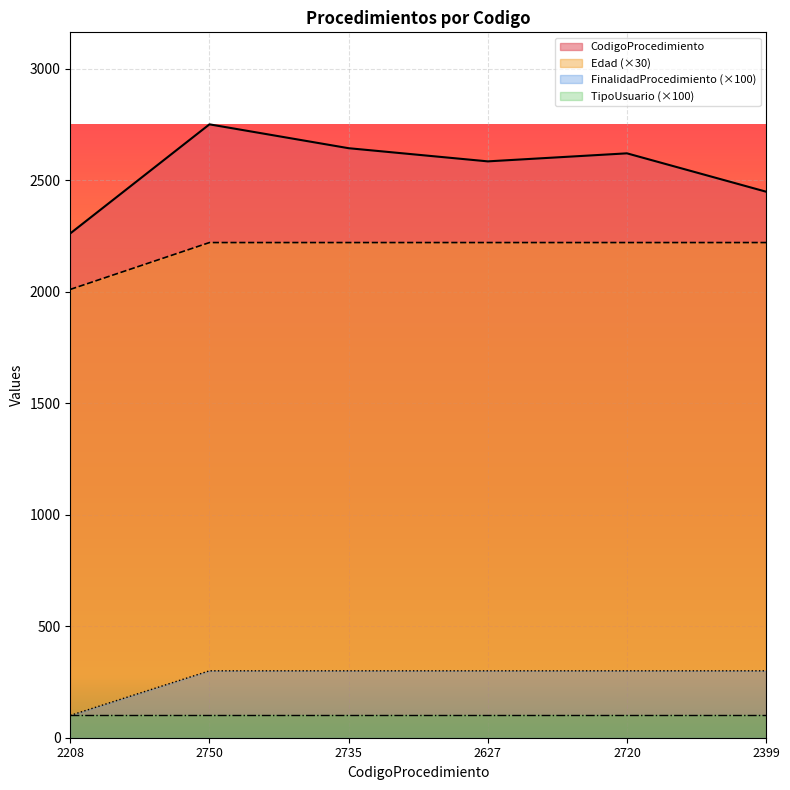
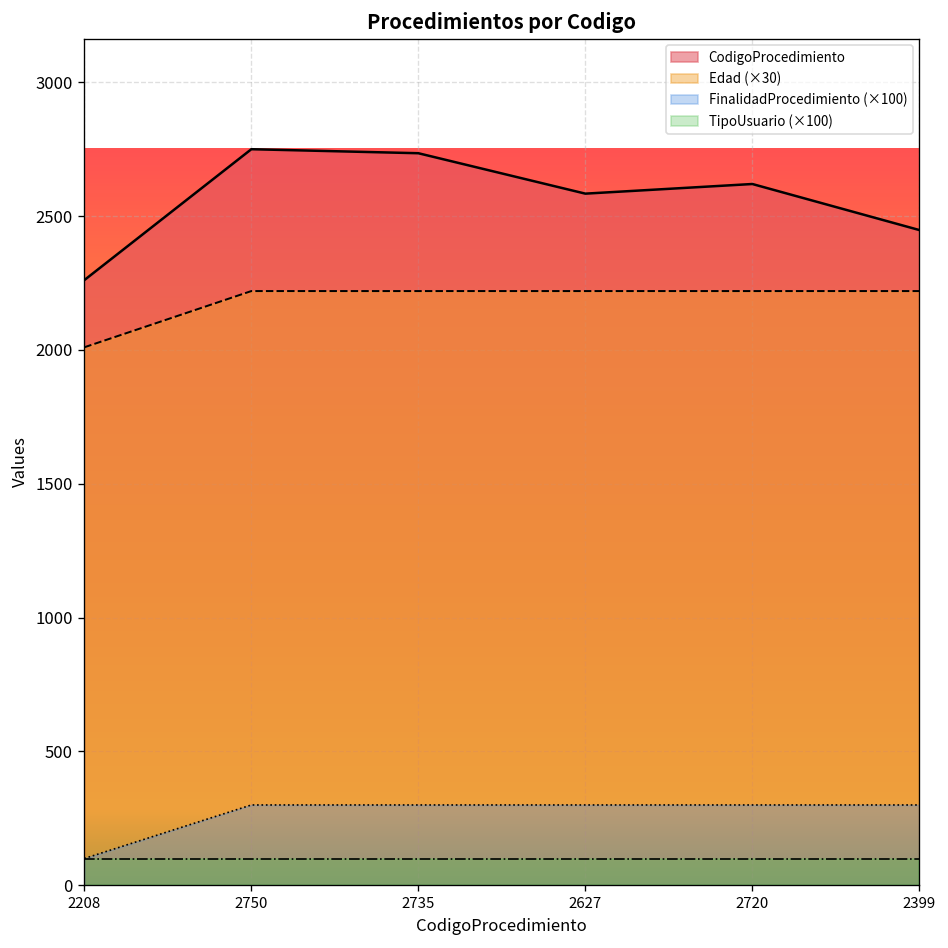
CodigoProcedimiento, 2735: 2640 -> 2740
